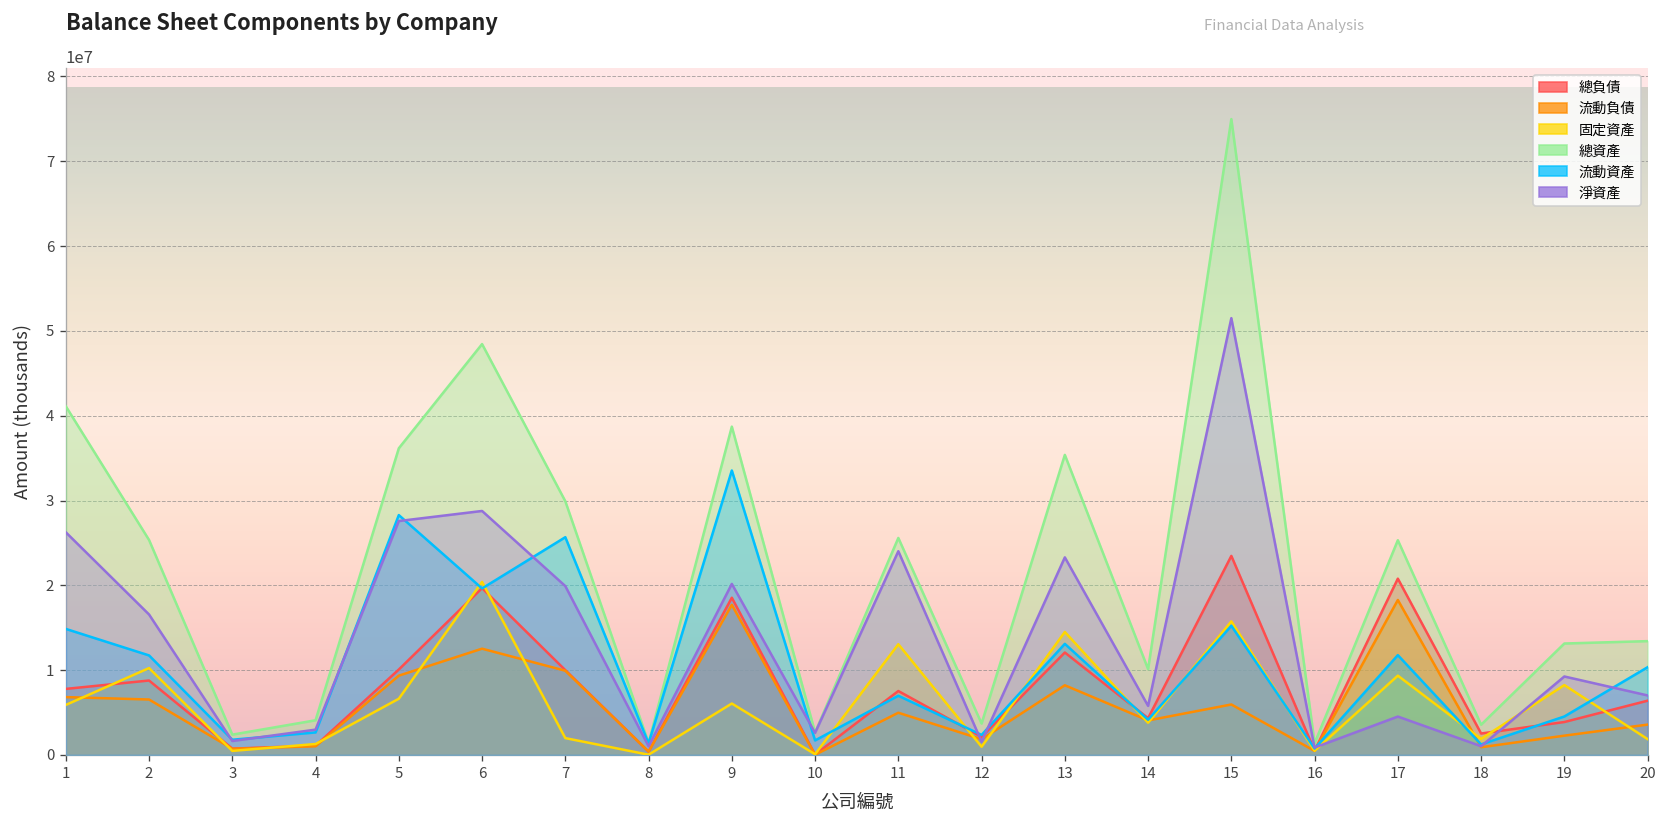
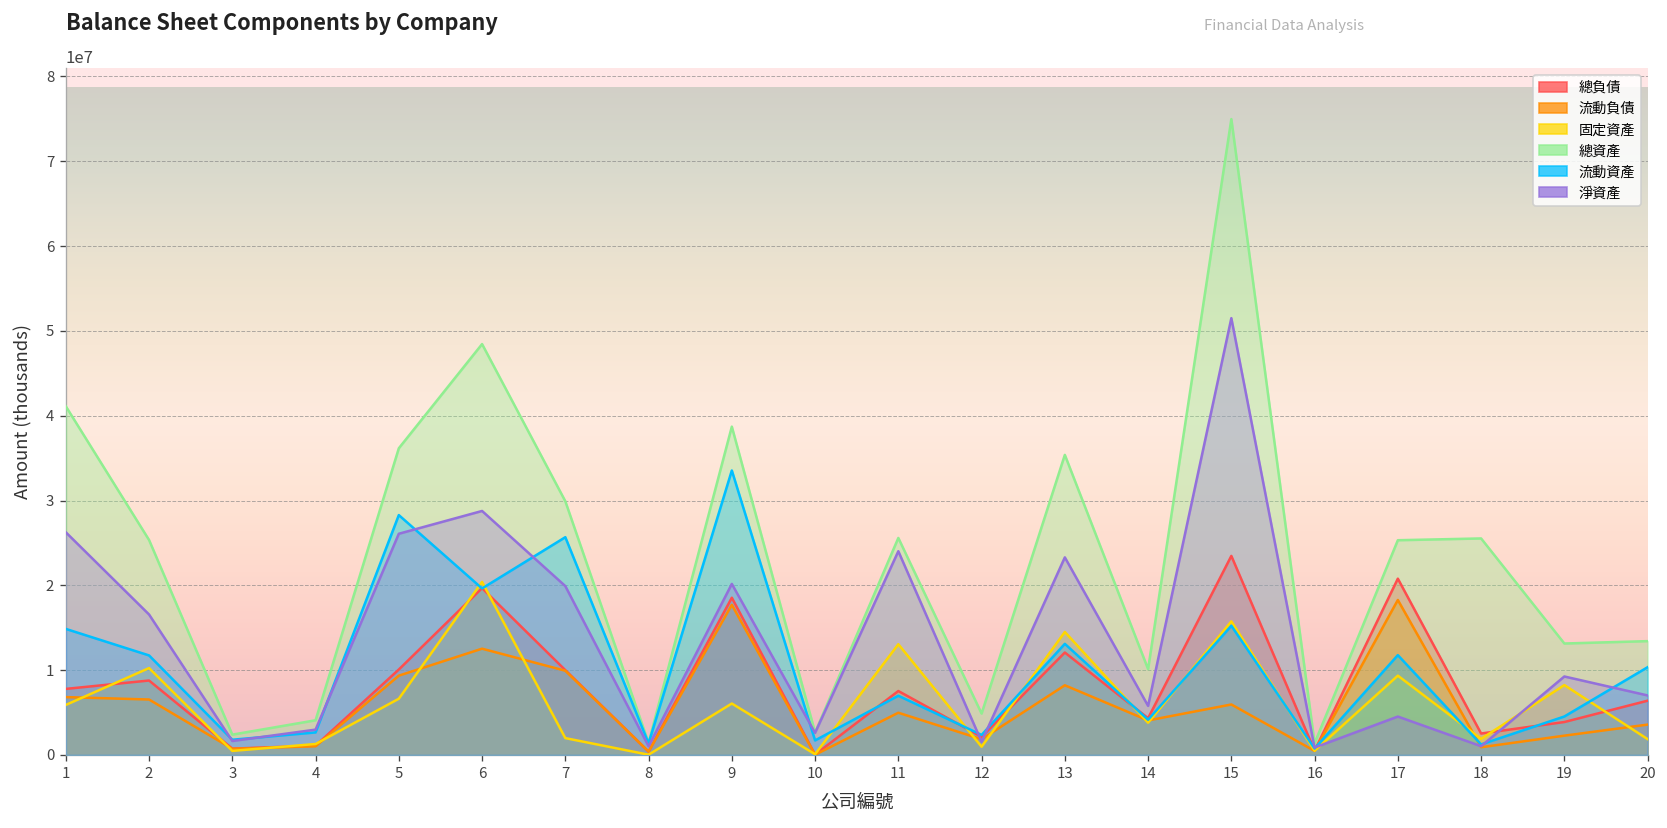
淨資產, 5: 28000000 -> 26000000
總資產, 12: 4000000 -> 5000000
總資產, 18: 4000000 -> 26000000
